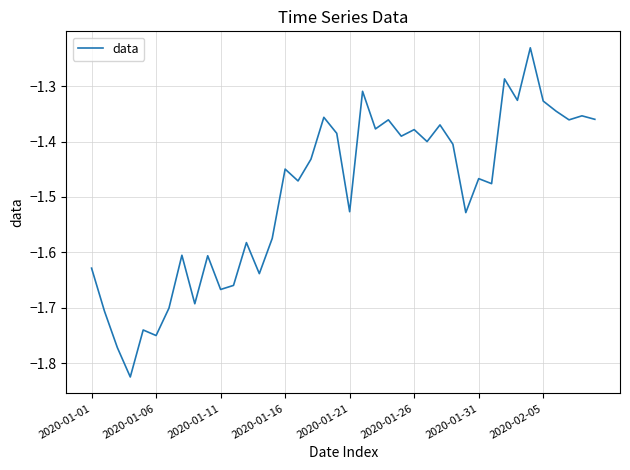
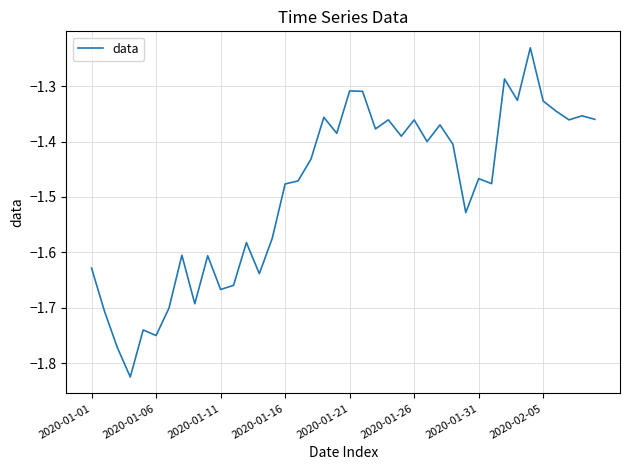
2020-01-16: -1.45 -> -1.48
2020-01-21: -1.53 -> -1.31
2020-01-26: -1.38 -> -1.36
